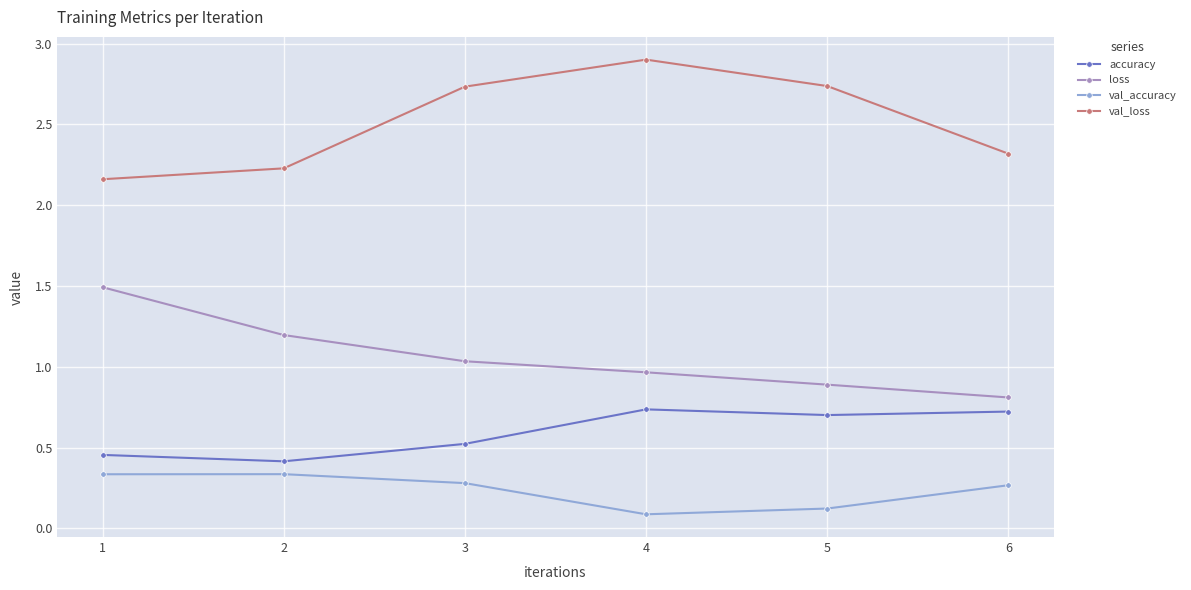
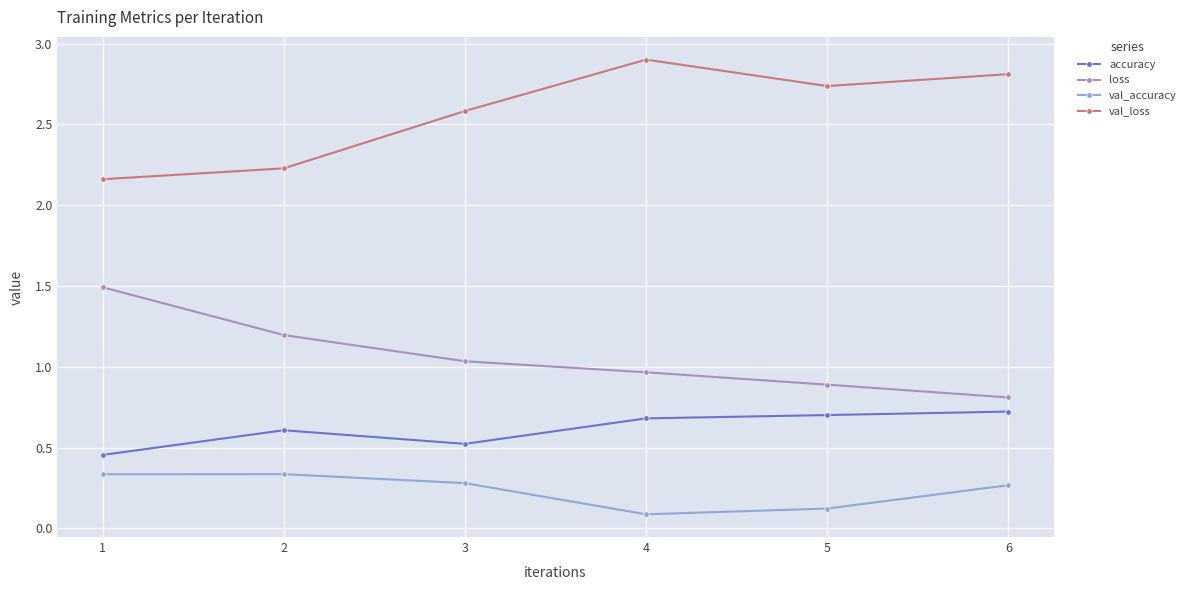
accuracy, 2: 0.41 -> 0.61
val_loss, 3: 2.73 -> 2.58
accuracy, 4: 0.74 -> 0.68
val_loss, 6: 2.32 -> 2.81
